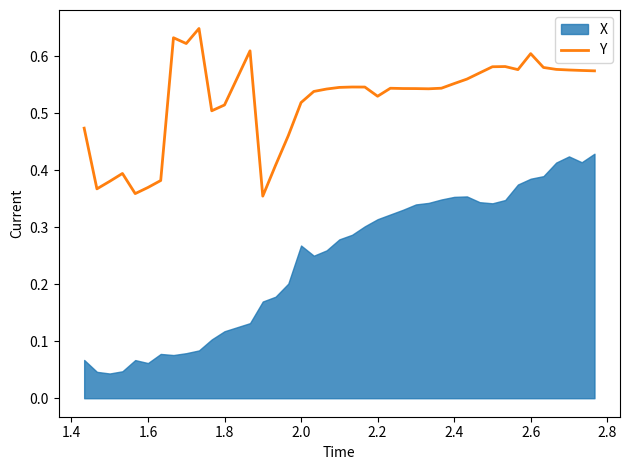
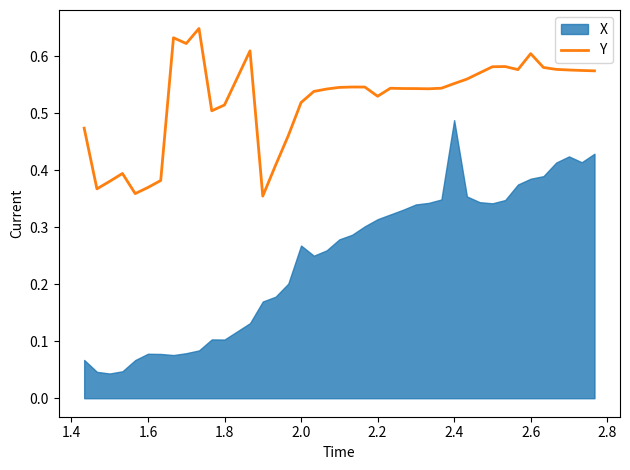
X, 1.6: 0.06 -> 0.08
X, 1.8: 0.12 -> 0.10
X, 2.4: 0.35 -> 0.49
